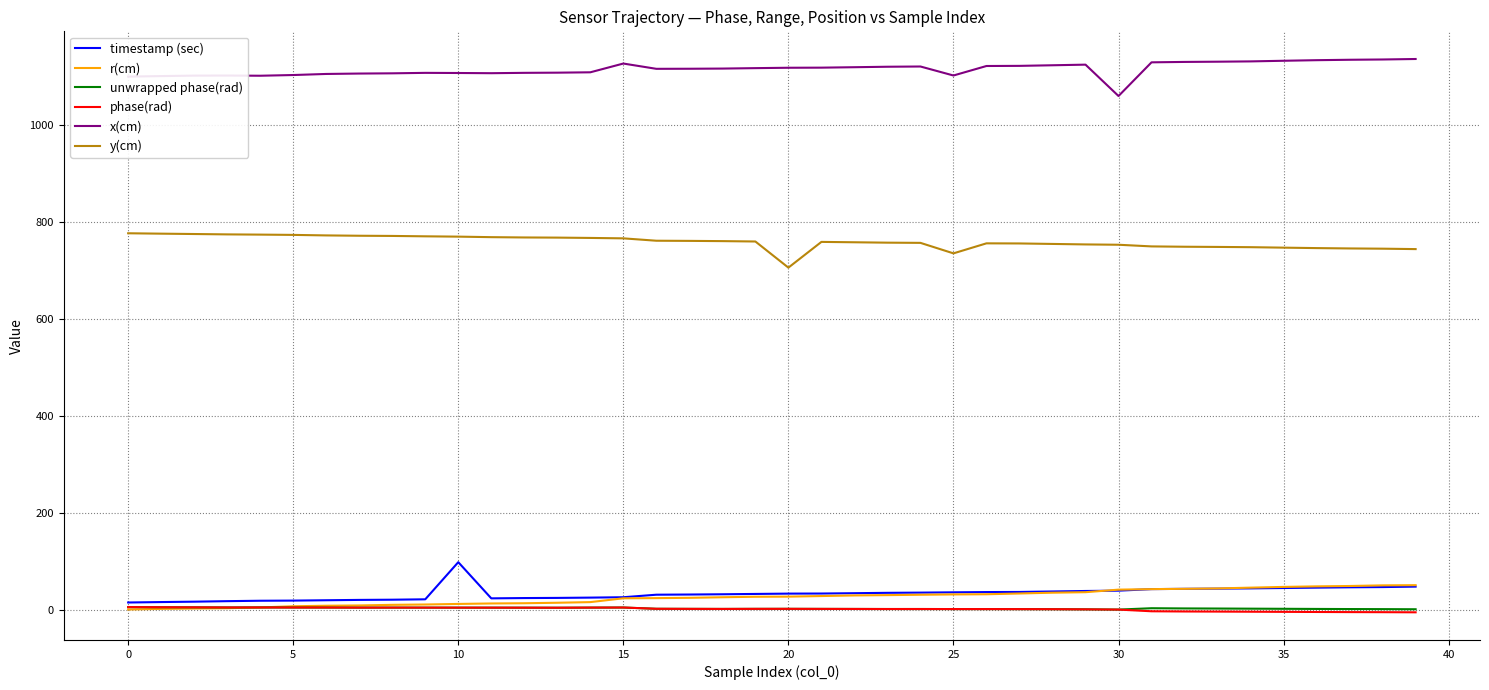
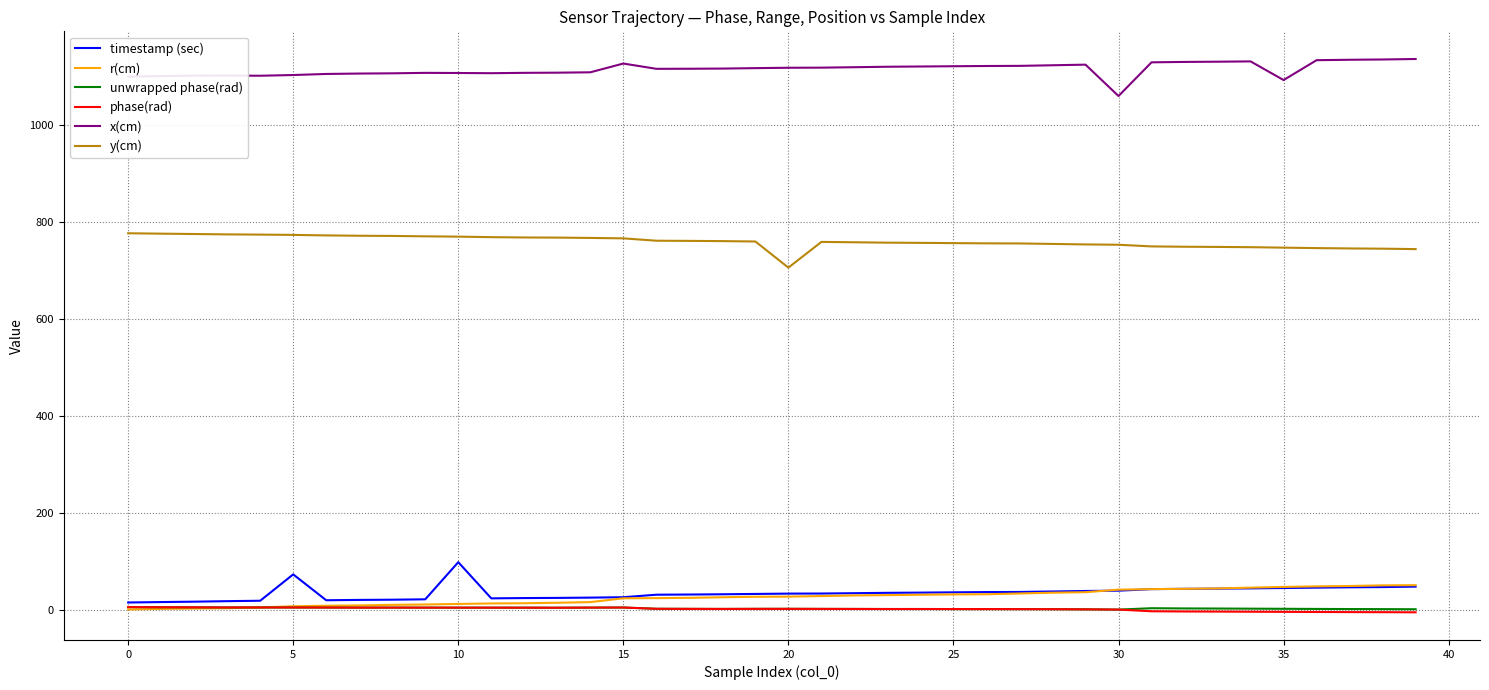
timestamp (sec), 5: 20 -> 70
x(cm), 25: 1100 -> 1120
y(cm), 25: 730 -> 760
x(cm), 35: 1130 -> 1090
